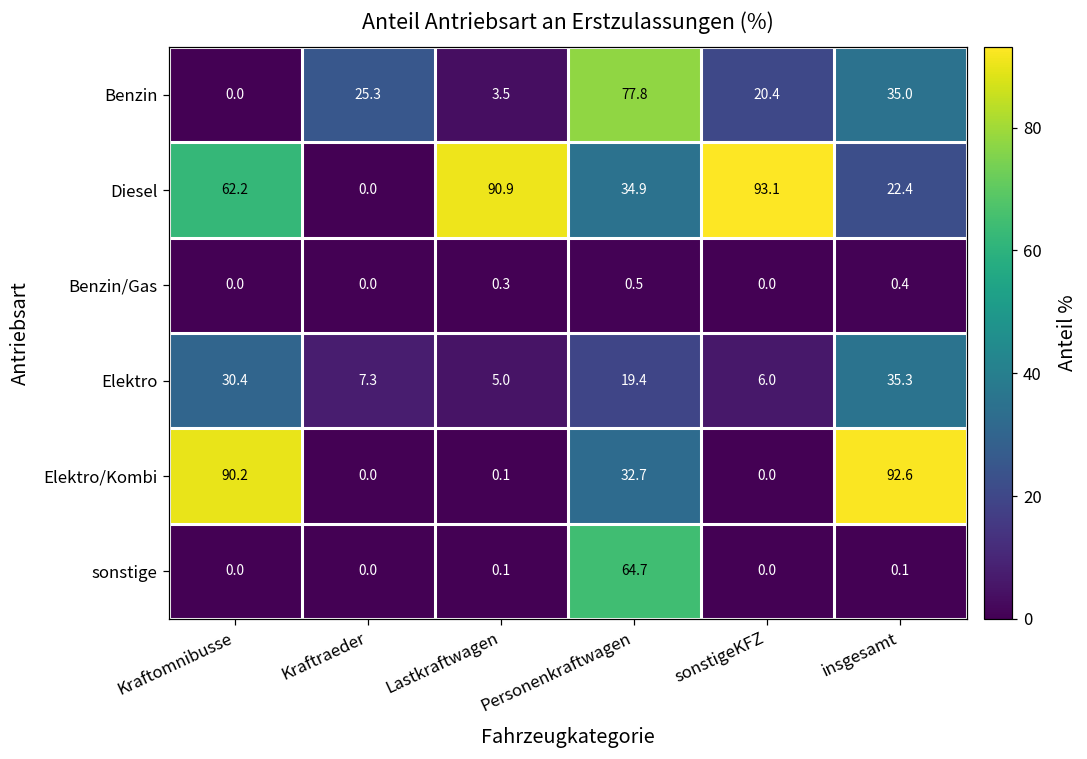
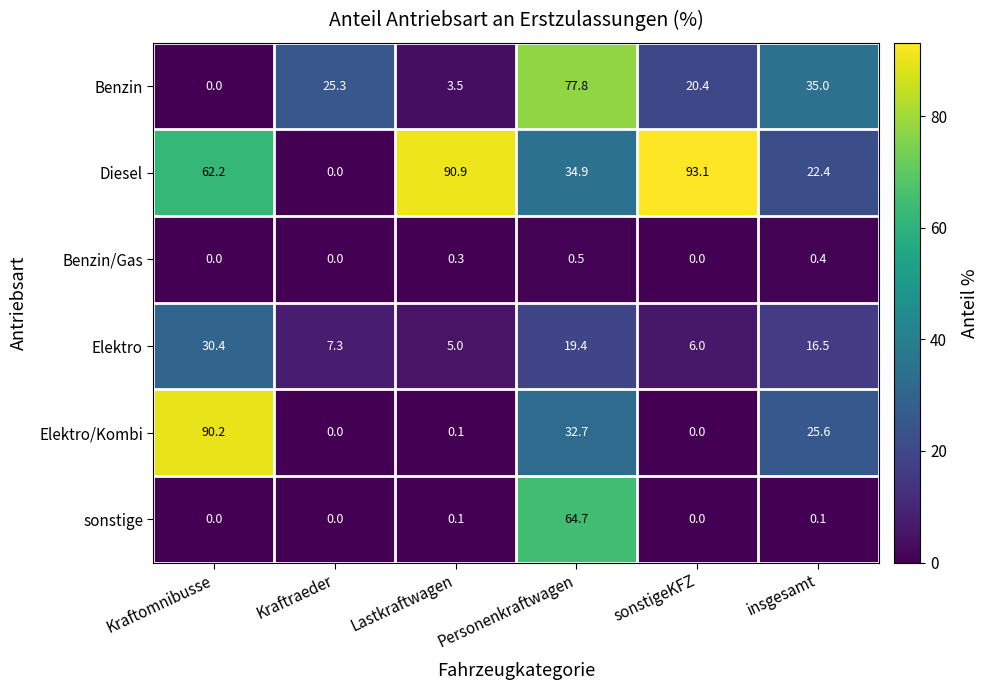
Elektro, insgesamt: 35.3 -> 16.5
Elektro/Kombi, insgesamt: 92.6 -> 25.6
